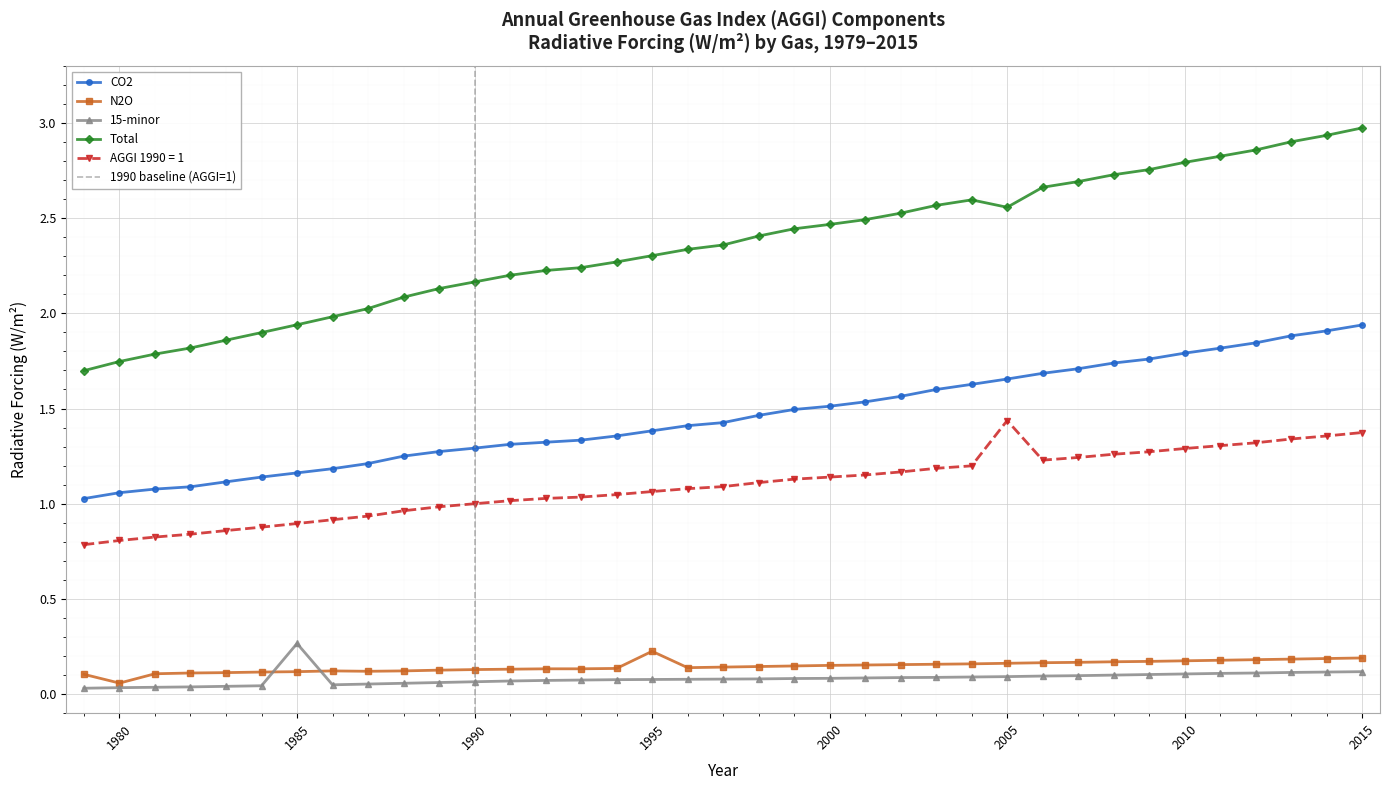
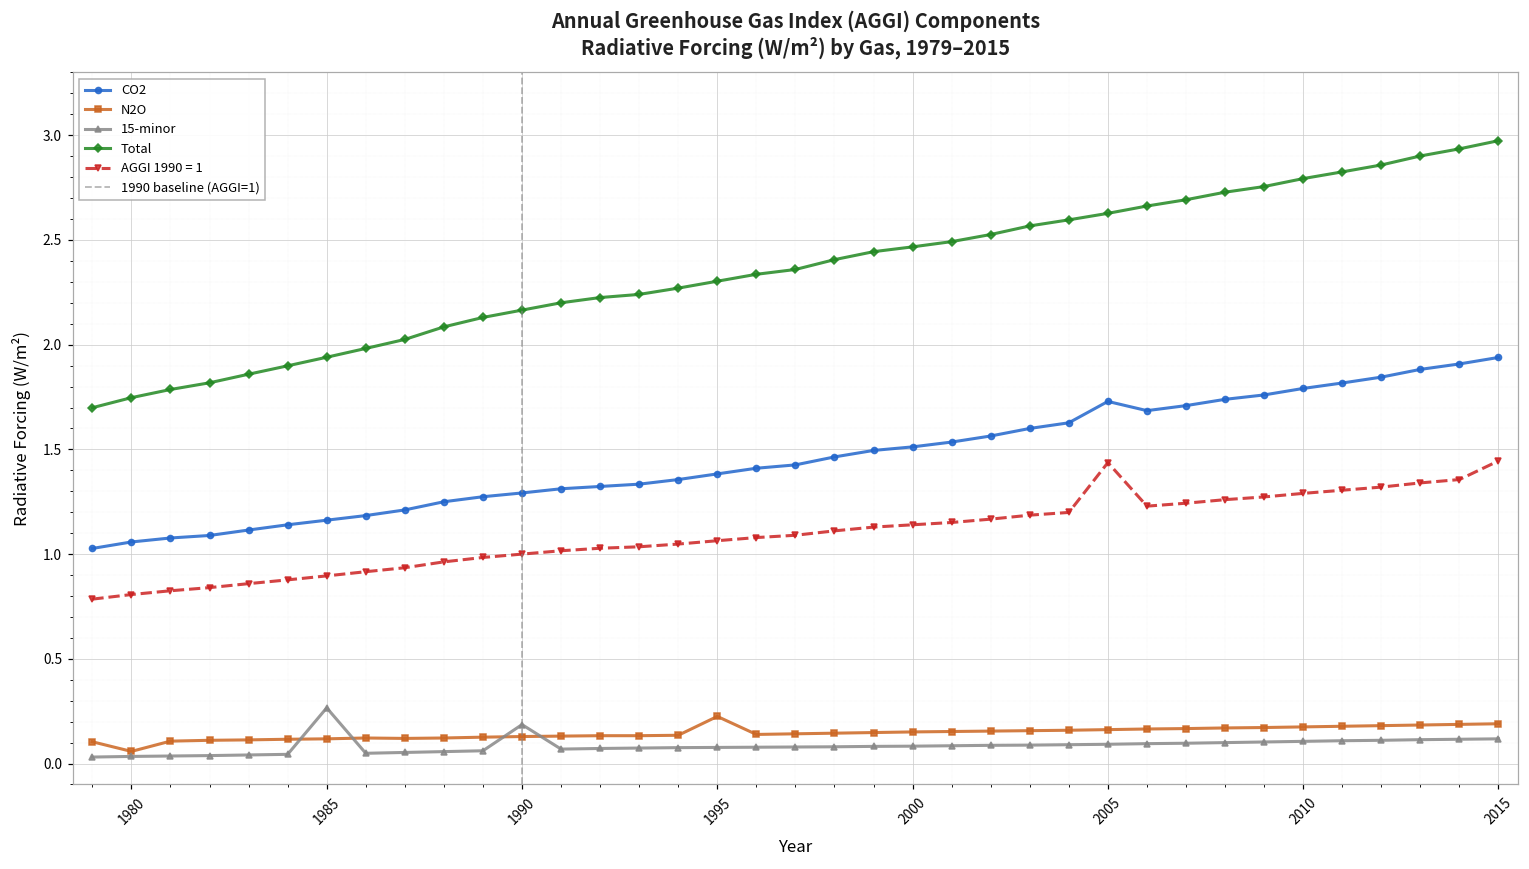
15-minor, 1990: 0.07 -> 0.19
CO2, 2005: 1.66 -> 1.73
Total, 2005: 2.56 -> 2.63
AGGI 1990 = 1, 2015: 1.37 -> 1.45
